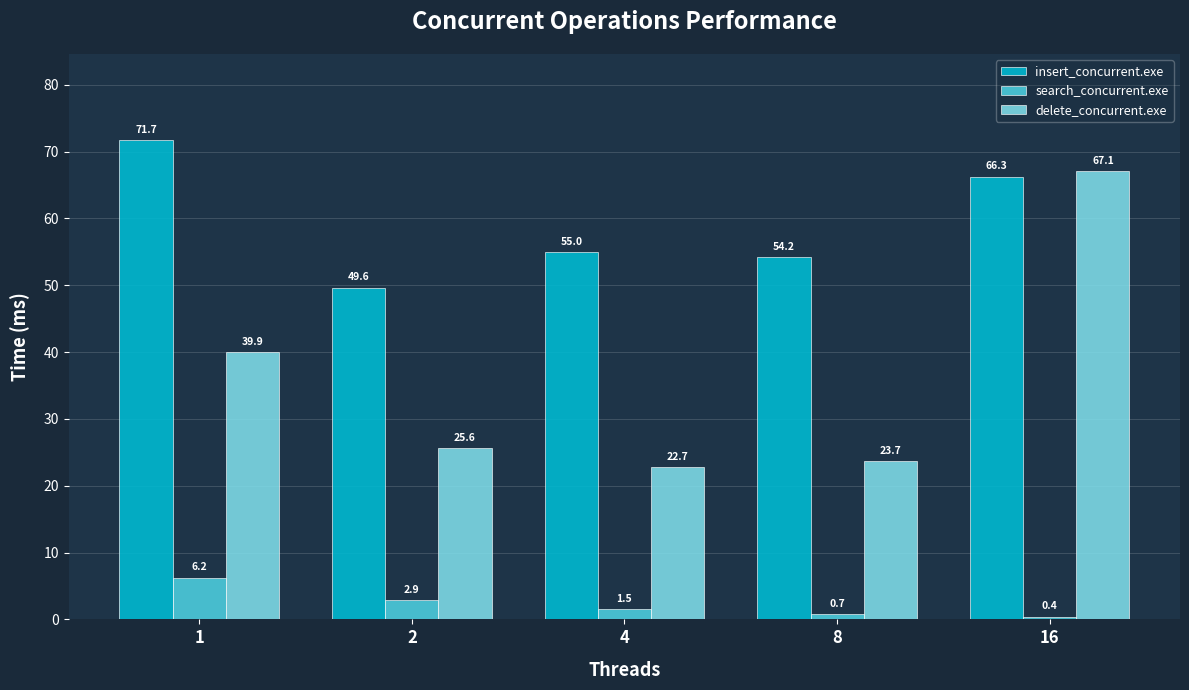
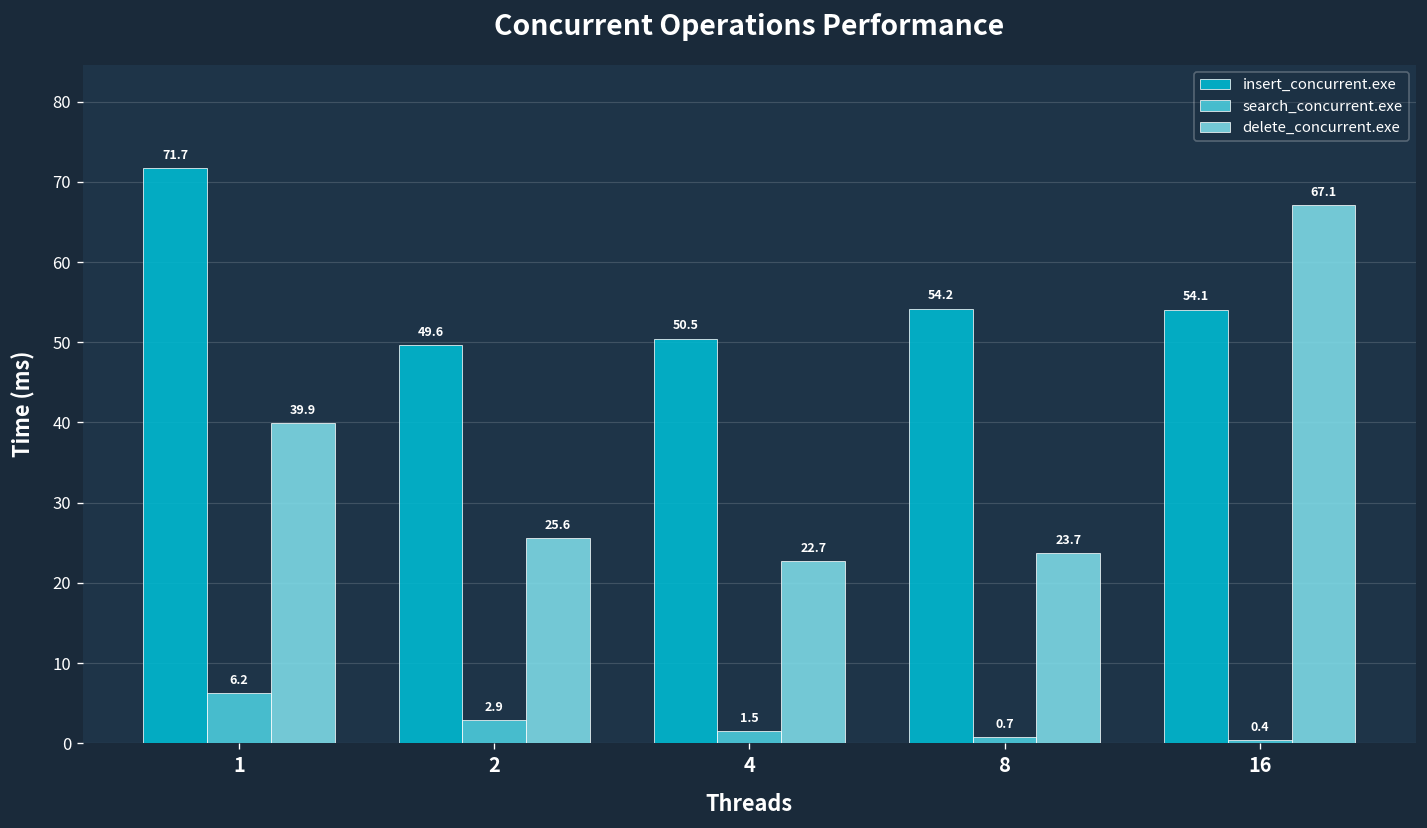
insert_concurrent.exe, 4: 55.0 -> 50.5
insert_concurrent.exe, 16: 66.3 -> 54.1
